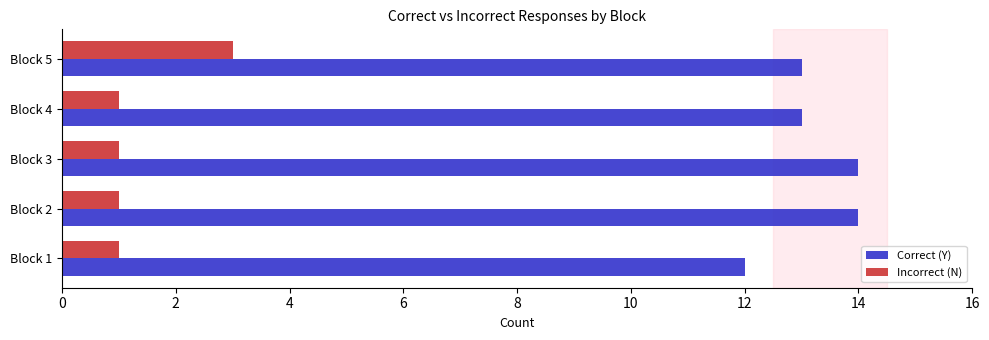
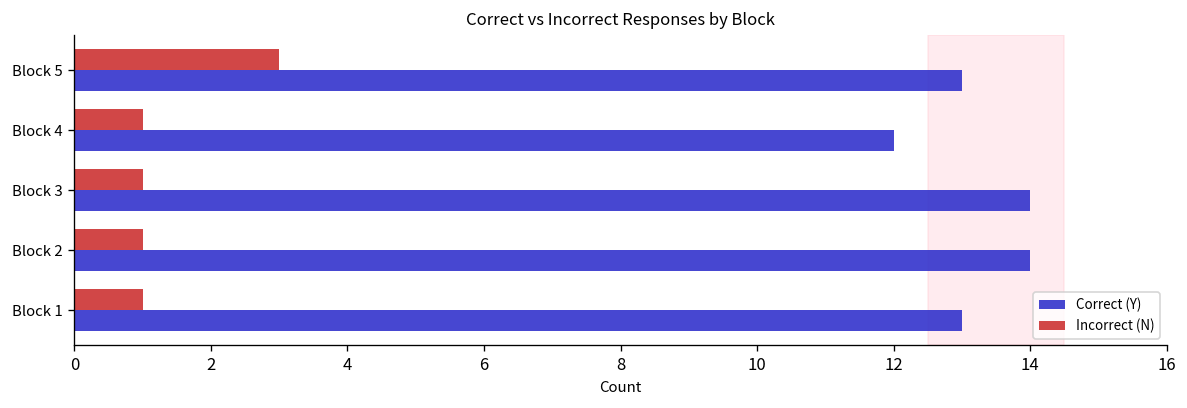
Correct (Y), Block 4: 13 -> 12
Correct (Y), Block 1: 12 -> 13
